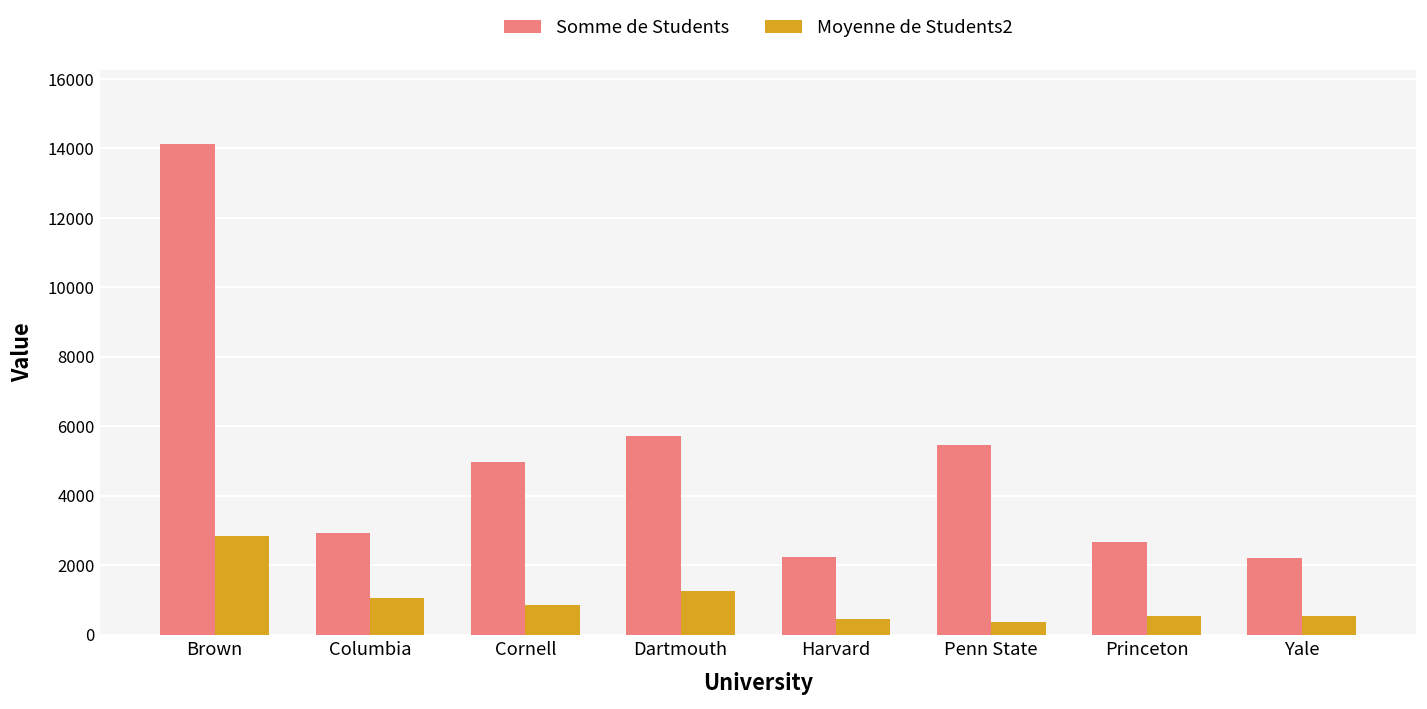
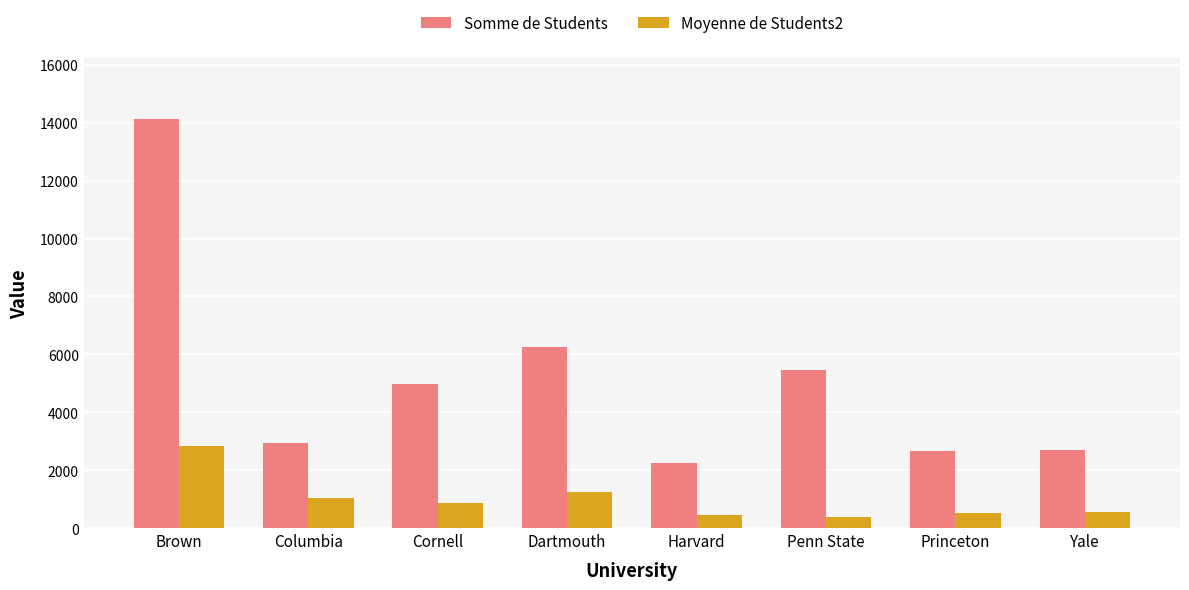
Somme de Students, Dartmouth: 5700 -> 6200
Somme de Students, Yale: 2200 -> 2700
